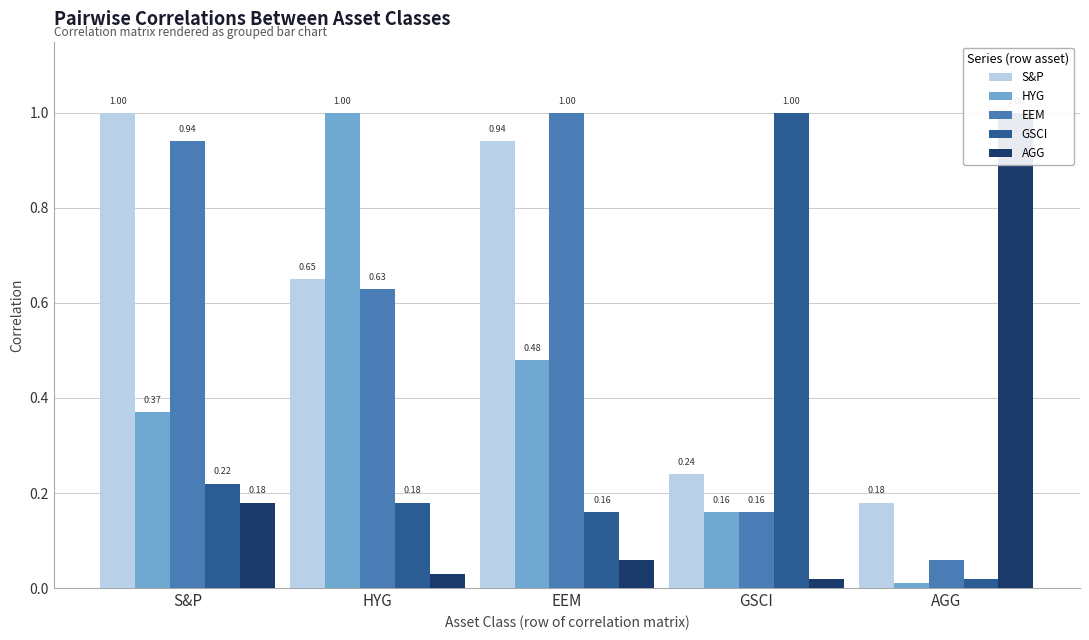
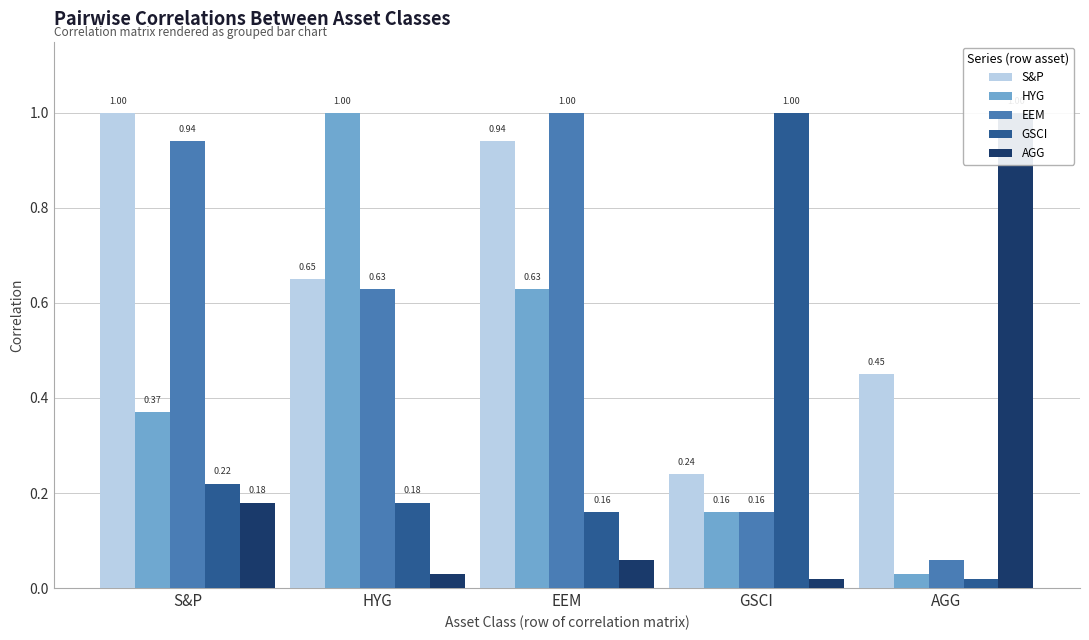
HYG, EEM: 0.48 -> 0.63
S&P, AGG: 0.18 -> 0.45
HYG, AGG: 0.01 -> 0.03
